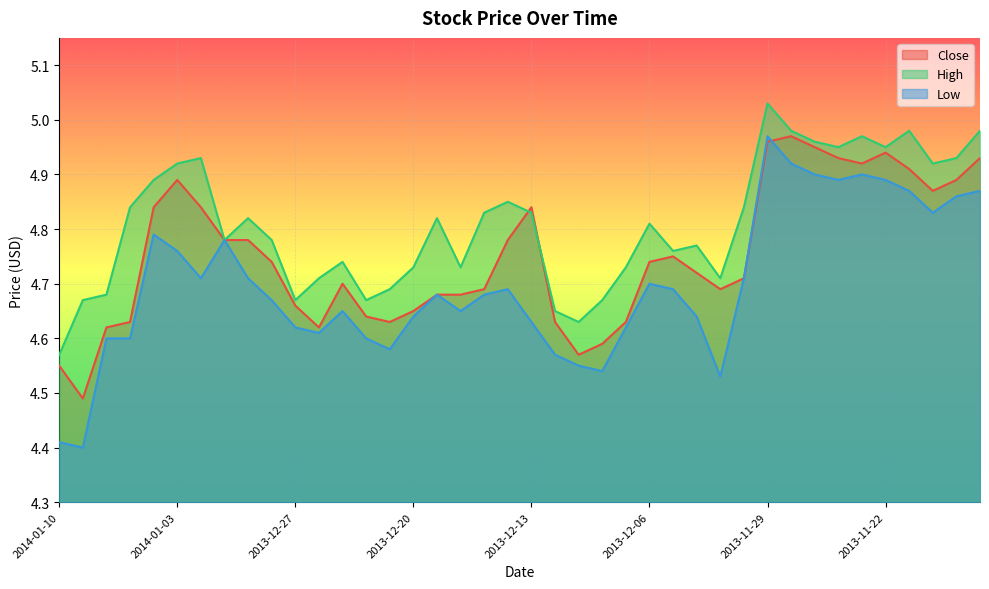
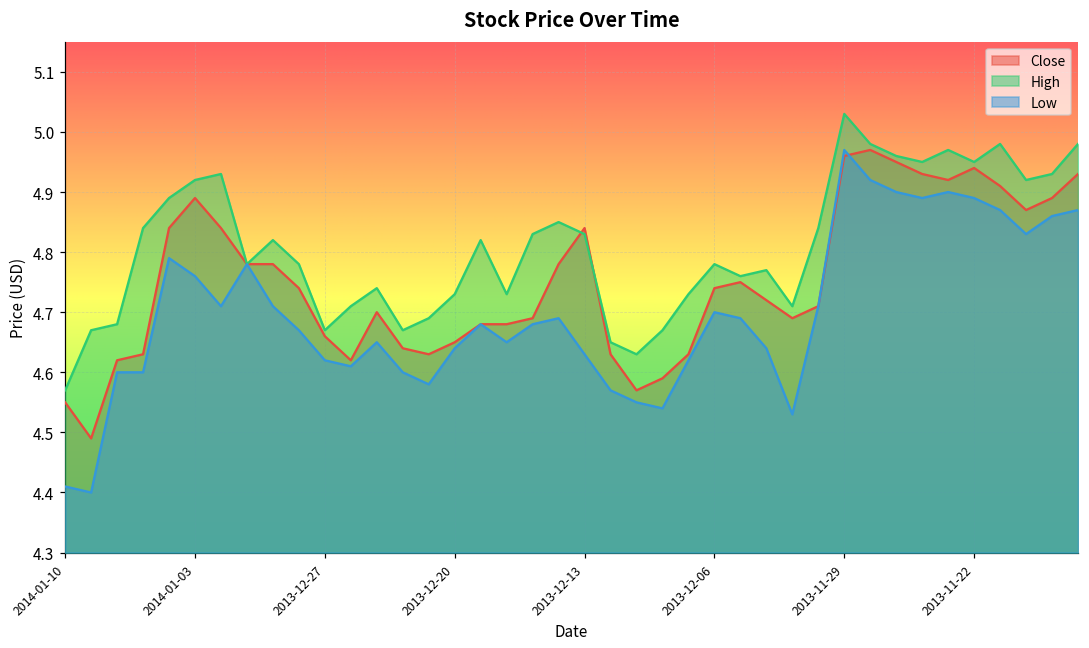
High, 2013-12-06: 4.81 -> 4.78
